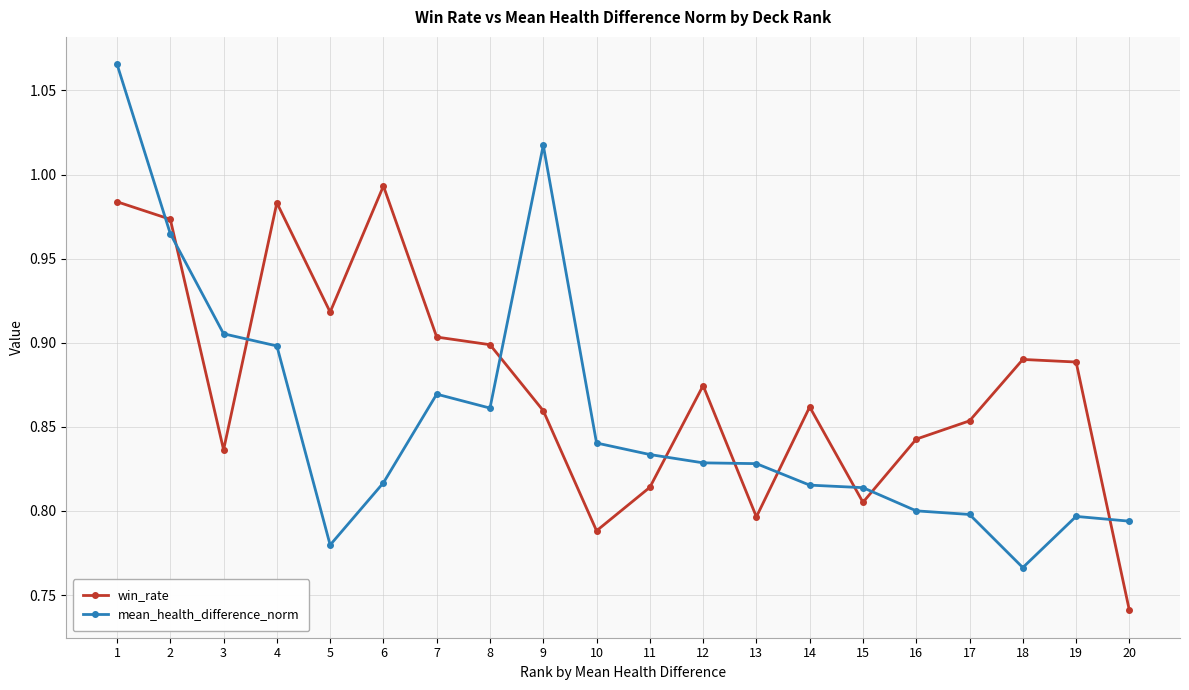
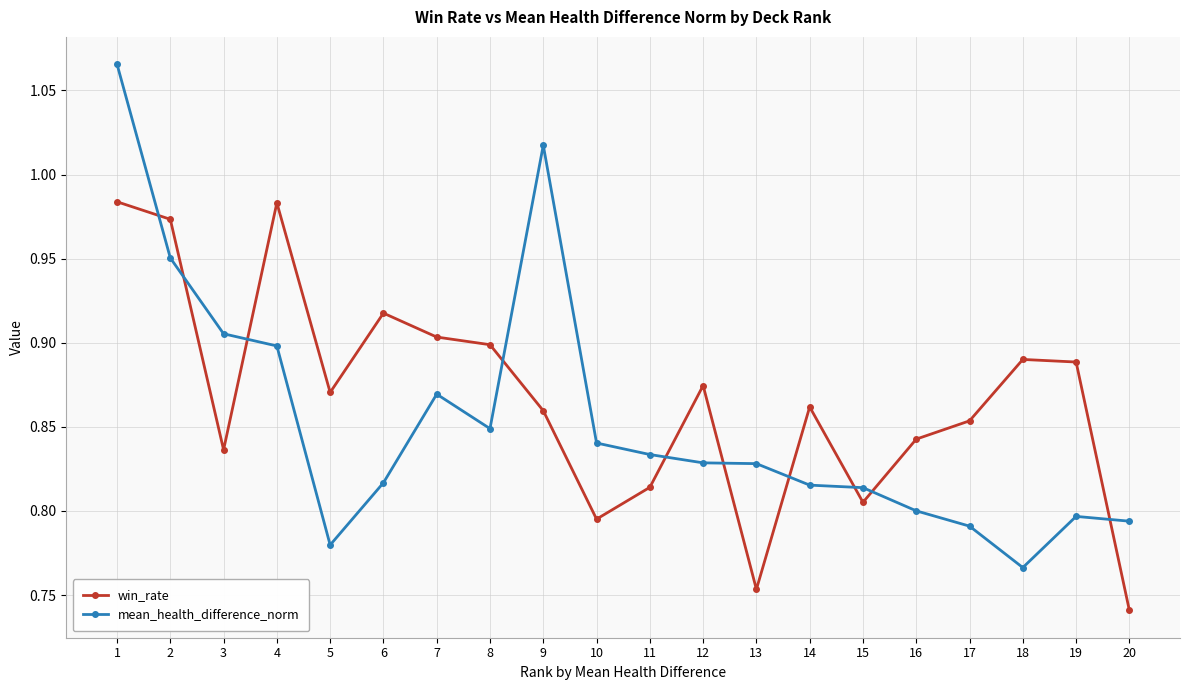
mean_health_difference_norm, 2: 0.965 -> 0.950
win_rate, 5: 0.918 -> 0.870
win_rate, 6: 0.993 -> 0.918
mean_health_difference_norm, 8: 0.861 -> 0.849
win_rate, 10: 0.788 -> 0.795
win_rate, 13: 0.796 -> 0.753
mean_health_difference_norm, 17: 0.798 -> 0.791
